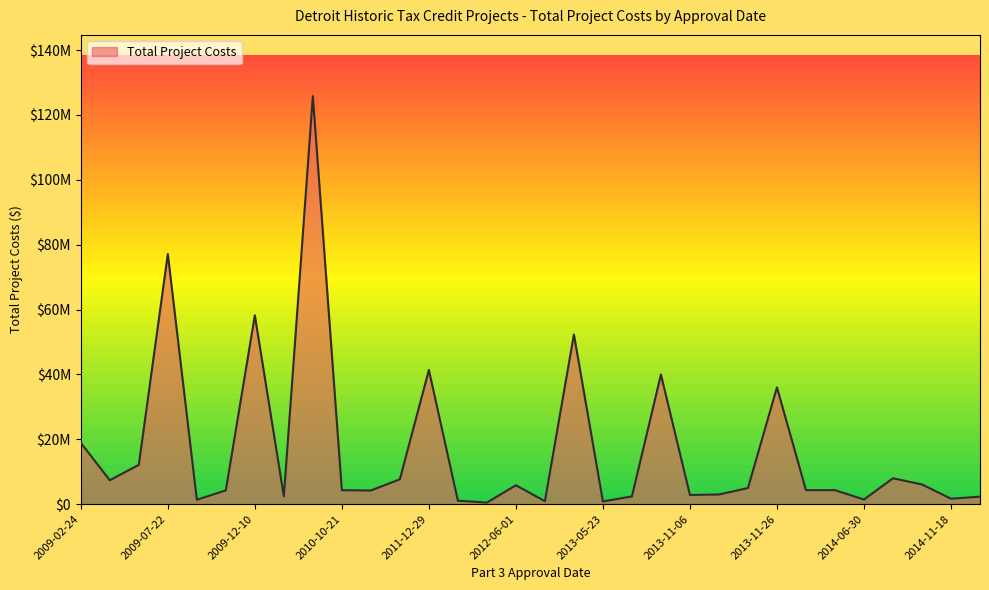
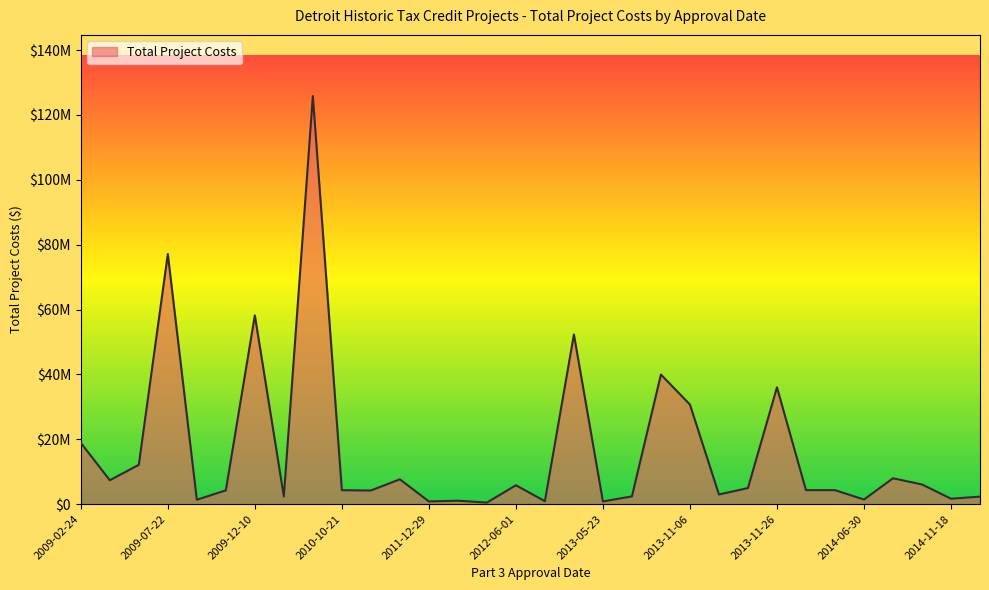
2011-12-29: $41000000 -> $1000000
2013-11-06: $3000000 -> $31000000
